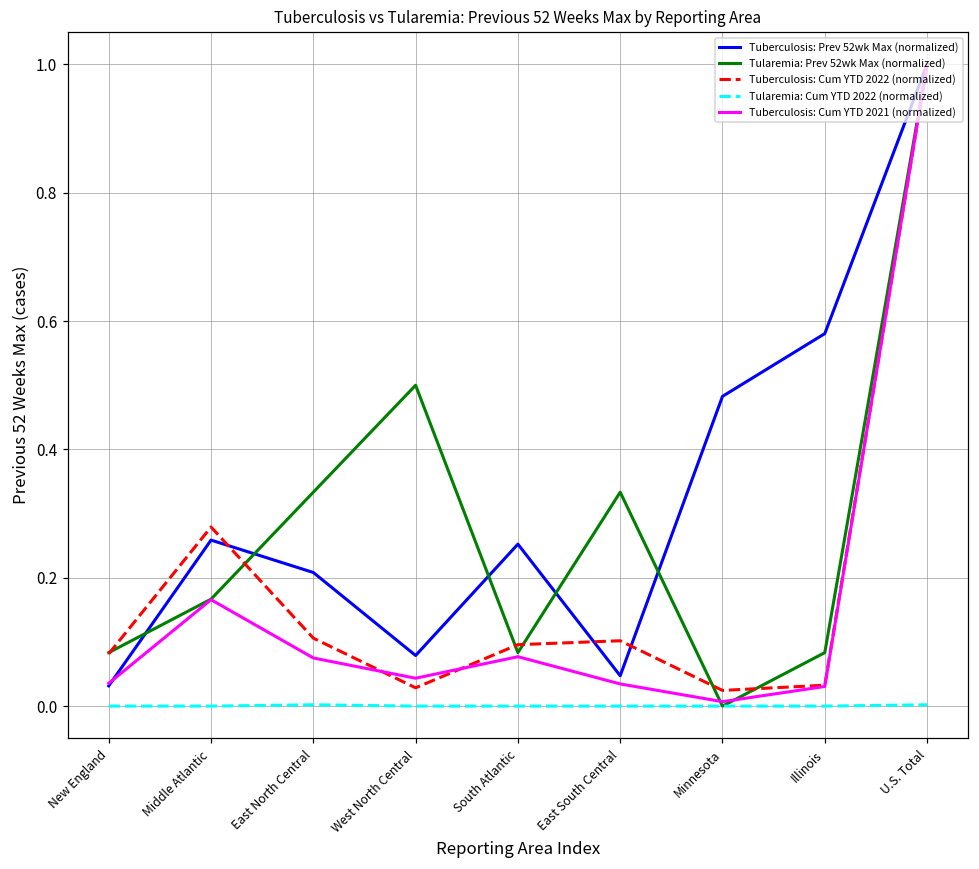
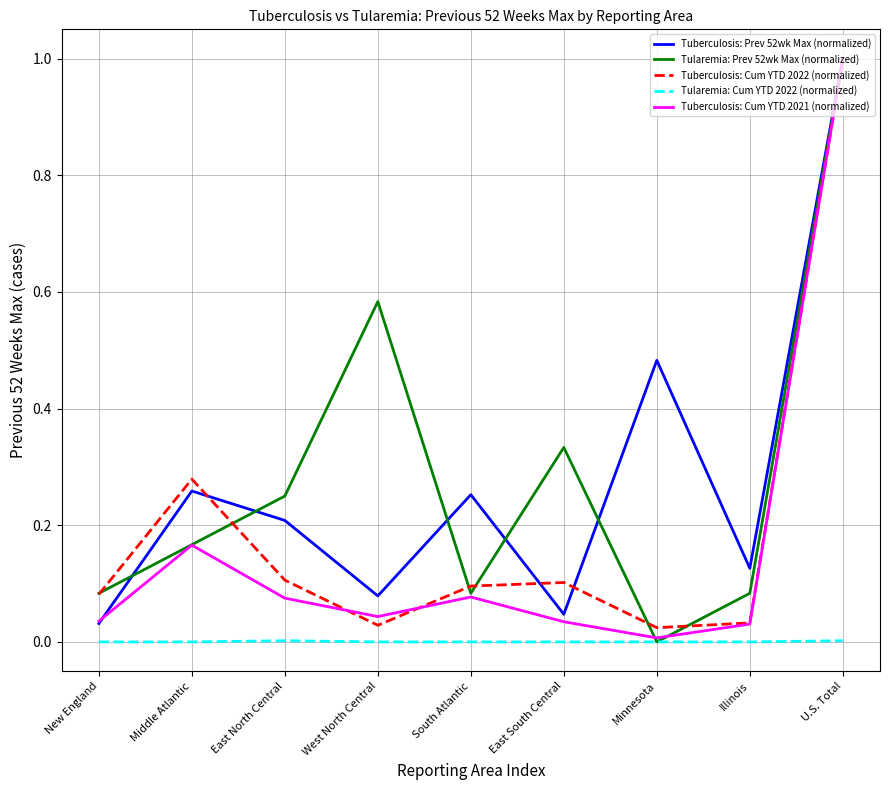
Tularemia: Prev 52wk Max (normalized), East North Central: 0.33 -> 0.25
Tularemia: Prev 52wk Max (normalized), West North Central: 0.50 -> 0.58
Tuberculosis: Prev 52wk Max (normalized), Illinois: 0.58 -> 0.13
